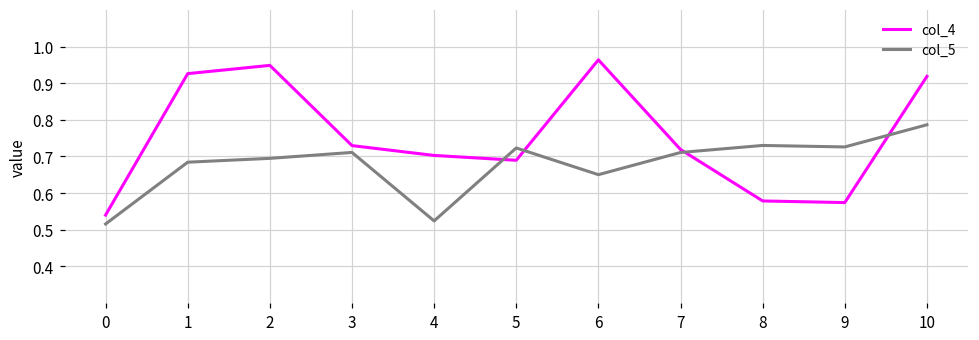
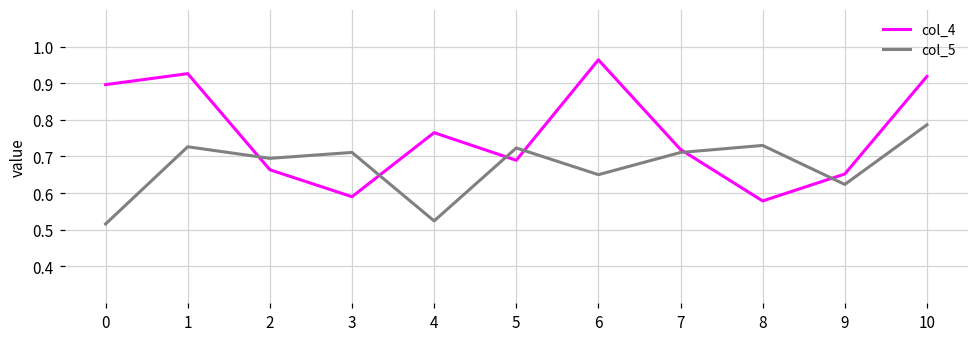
col_4, 0: 0.54 -> 0.90
col_5, 1: 0.68 -> 0.73
col_4, 2: 0.95 -> 0.66
col_4, 3: 0.73 -> 0.59
col_4, 4: 0.70 -> 0.76
col_4, 9: 0.57 -> 0.65
col_5, 9: 0.73 -> 0.62
